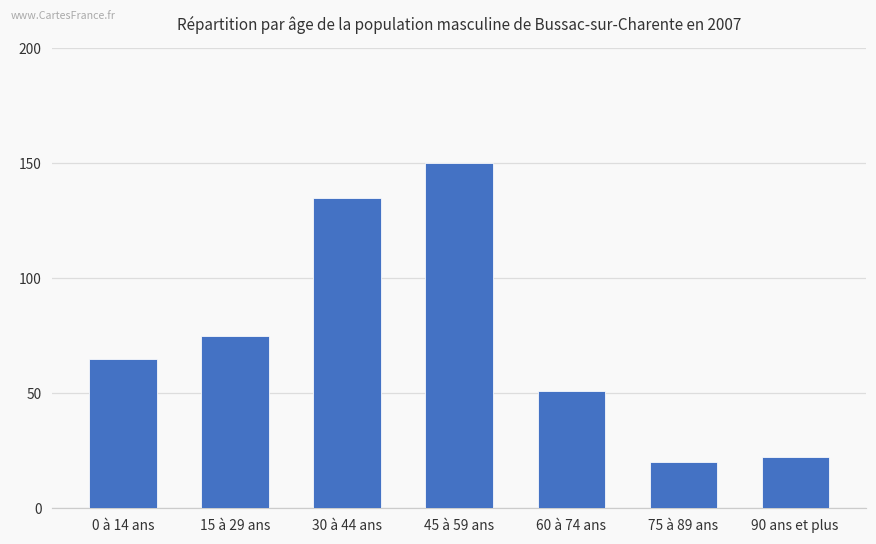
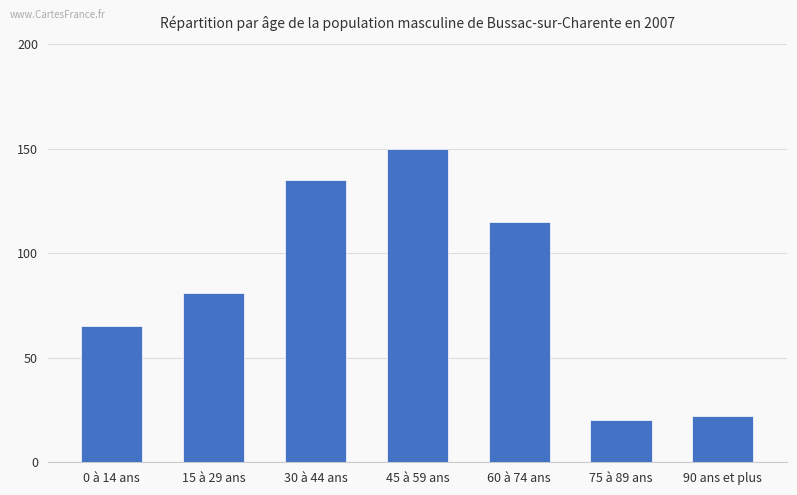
15 à 29 ans: 75 -> 81
60 à 74 ans: 51 -> 115
